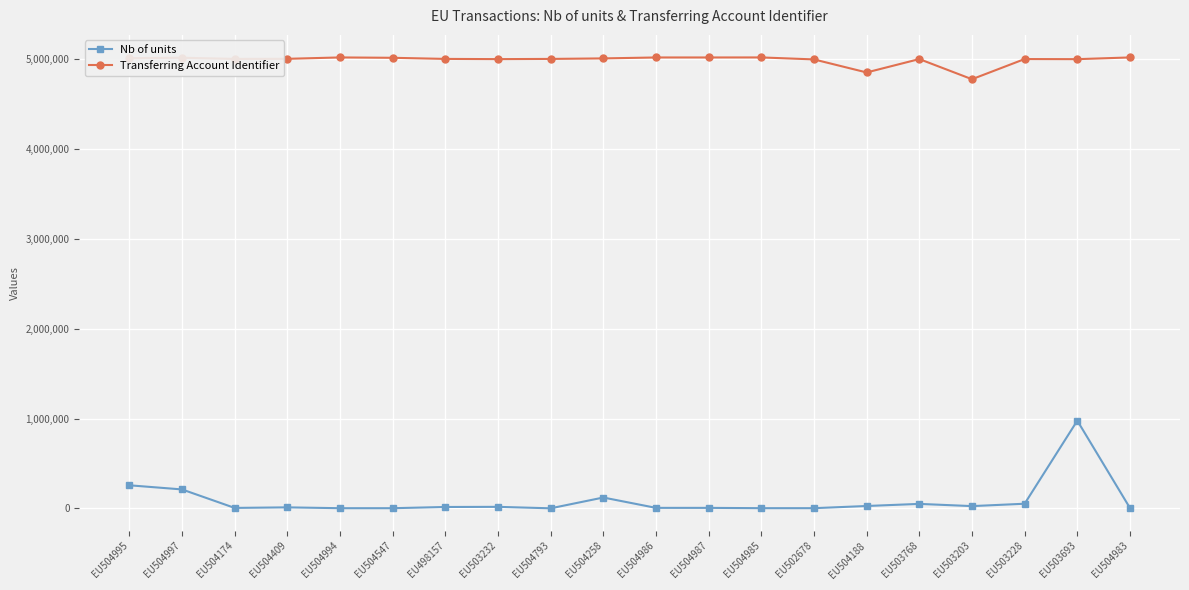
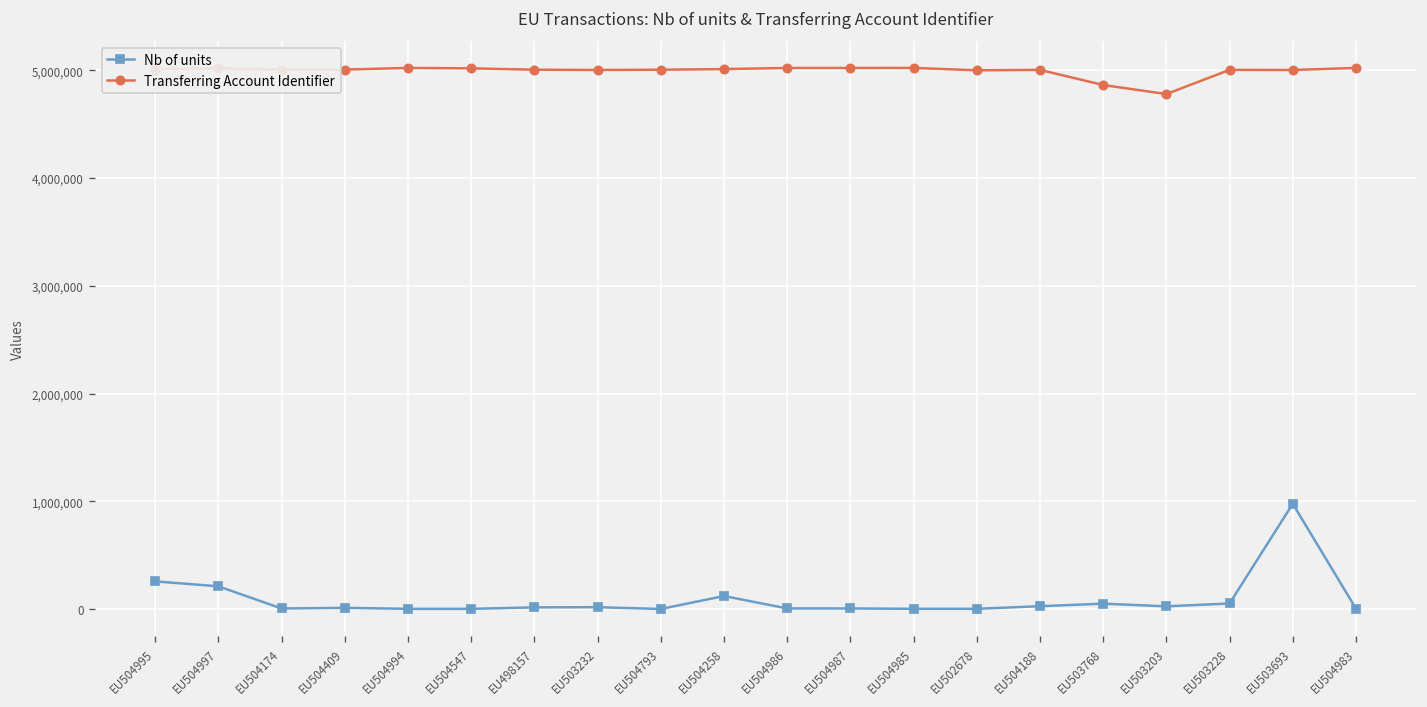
Transferring Account Identifier, EU504188: 4,900,000 -> 5,000,000
Transferring Account Identifier, EU503768: 5,000,000 -> 4,900,000
